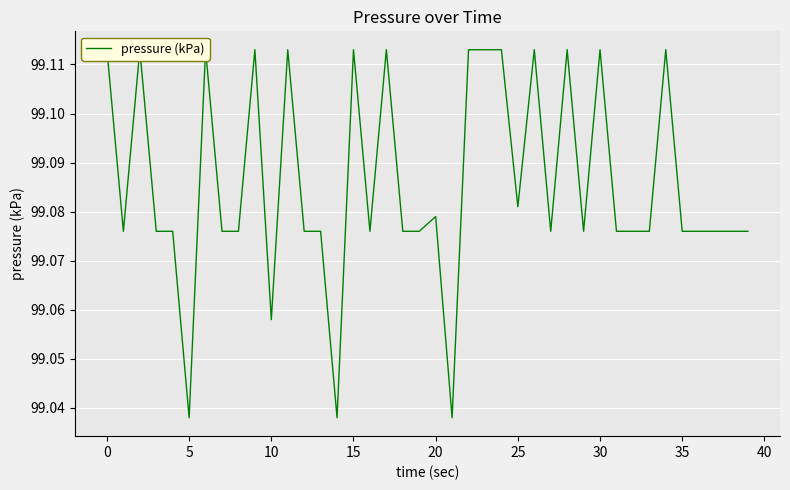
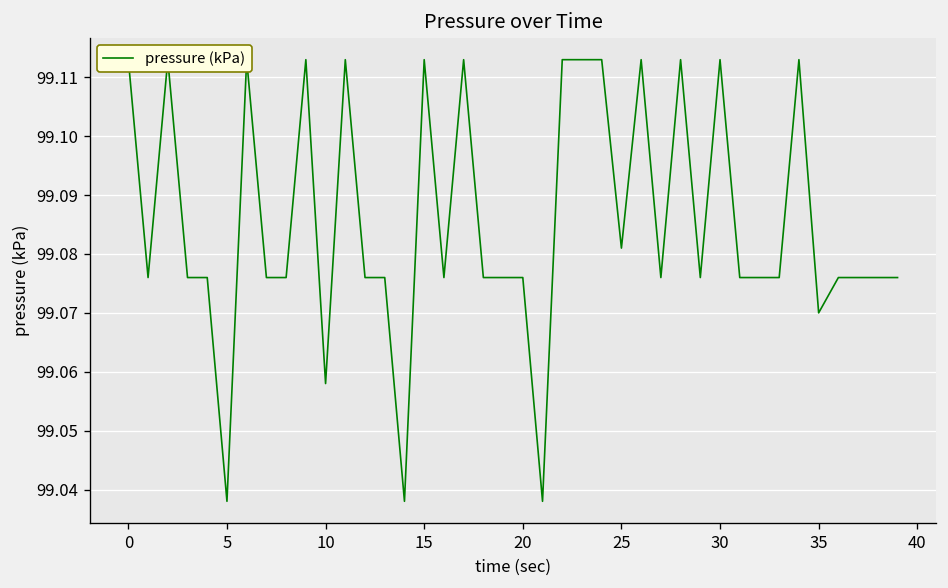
20: 99.079 -> 99.076
35: 99.076 -> 99.070
